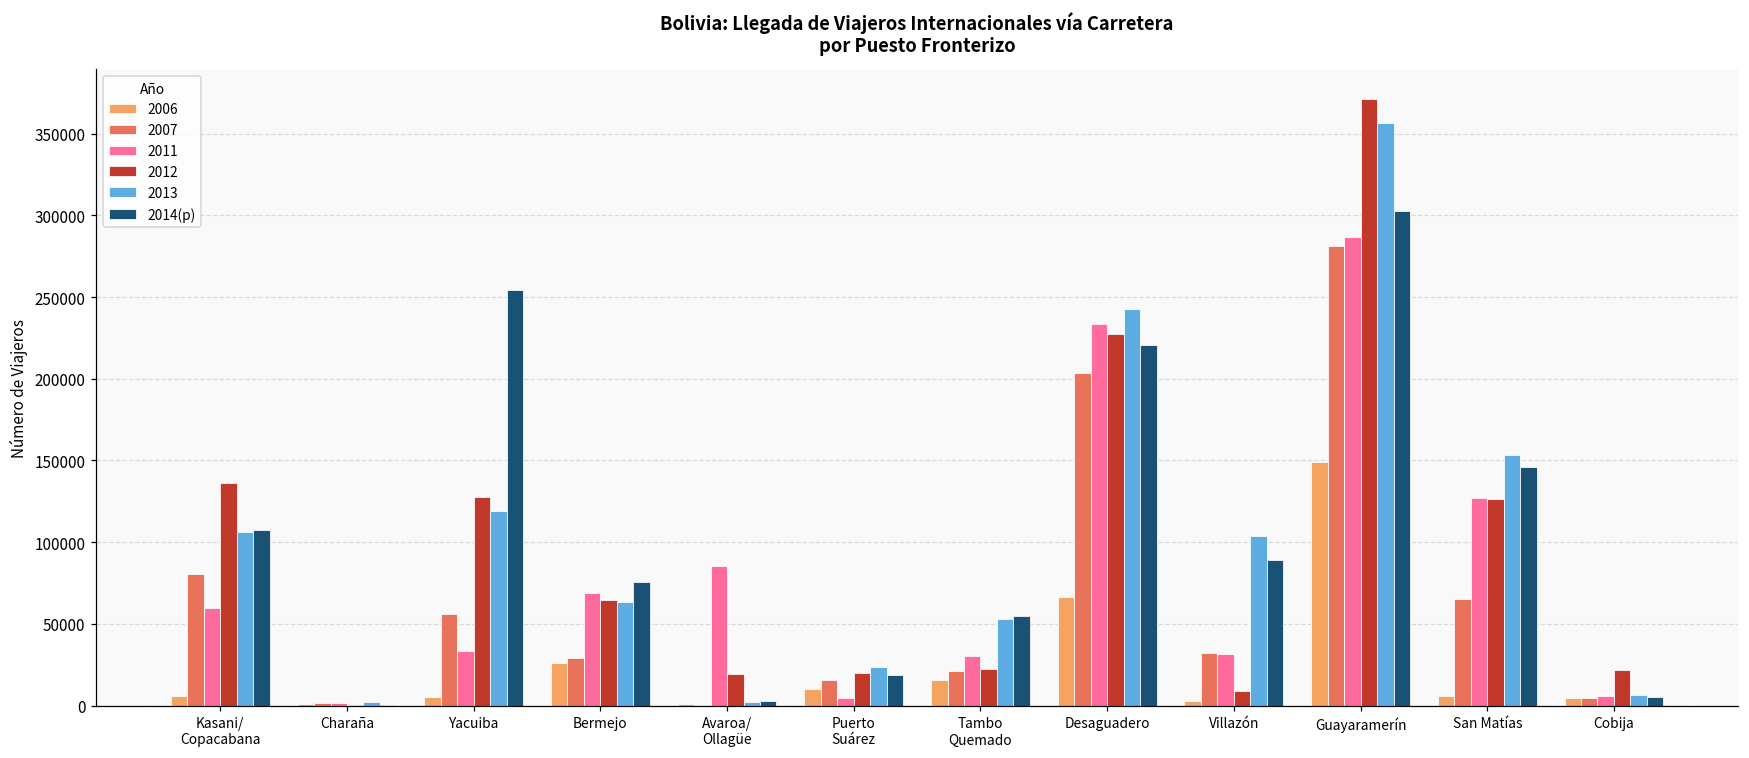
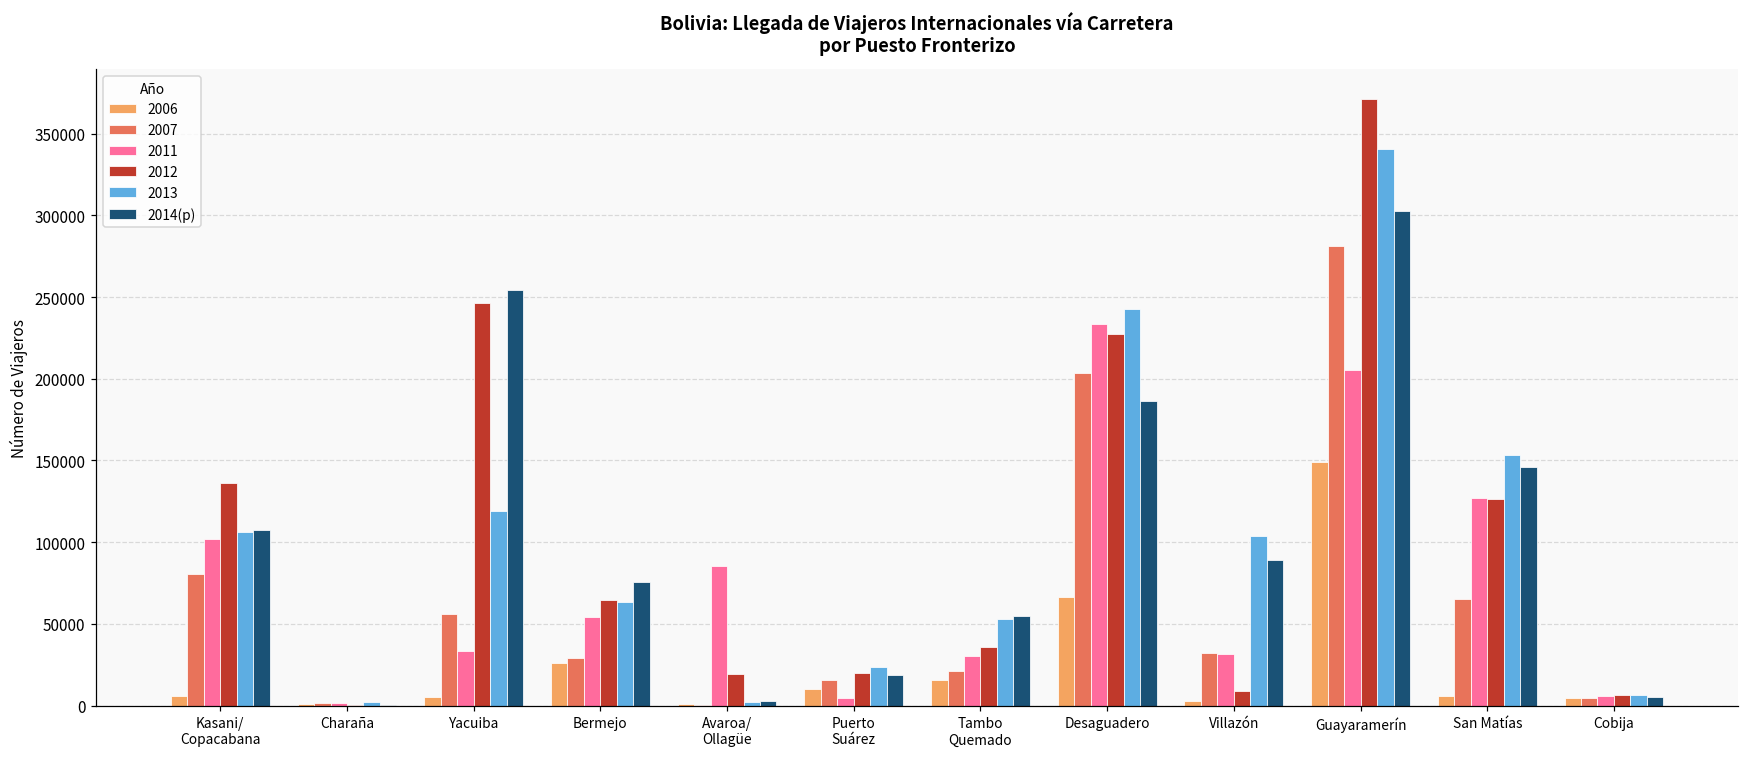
2011, Kasani/ Copacabana: 59000 -> 102000
2012, Yacuiba: 128000 -> 247000
2011, Bermejo: 69000 -> 54000
2012, Tambo Quemado: 22000 -> 36000
2014(p), Desaguadero: 221000 -> 187000
2011, Guayaramerín: 287000 -> 205000
2013, Guayaramerín: 357000 -> 341000
2012, Cobija: 22000 -> 6000
